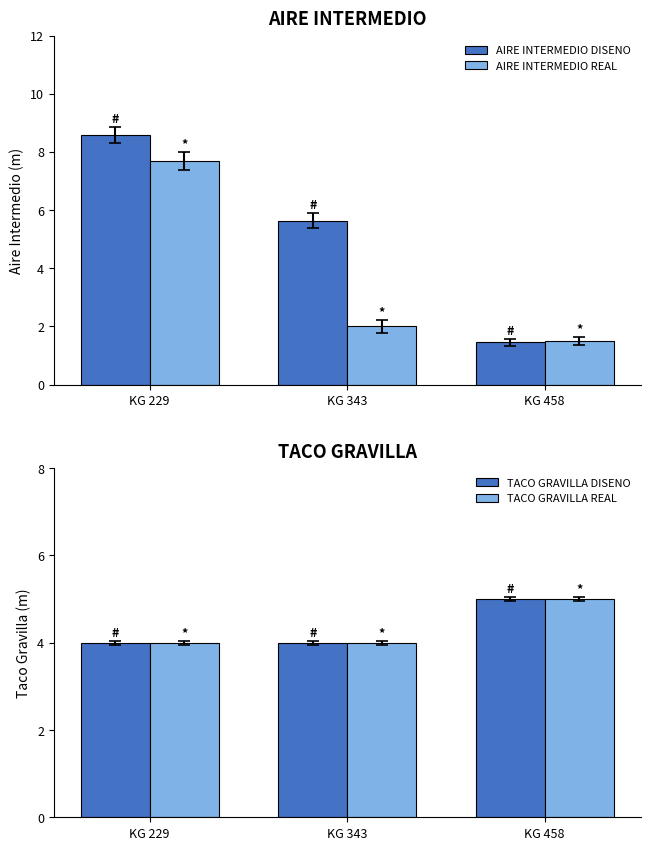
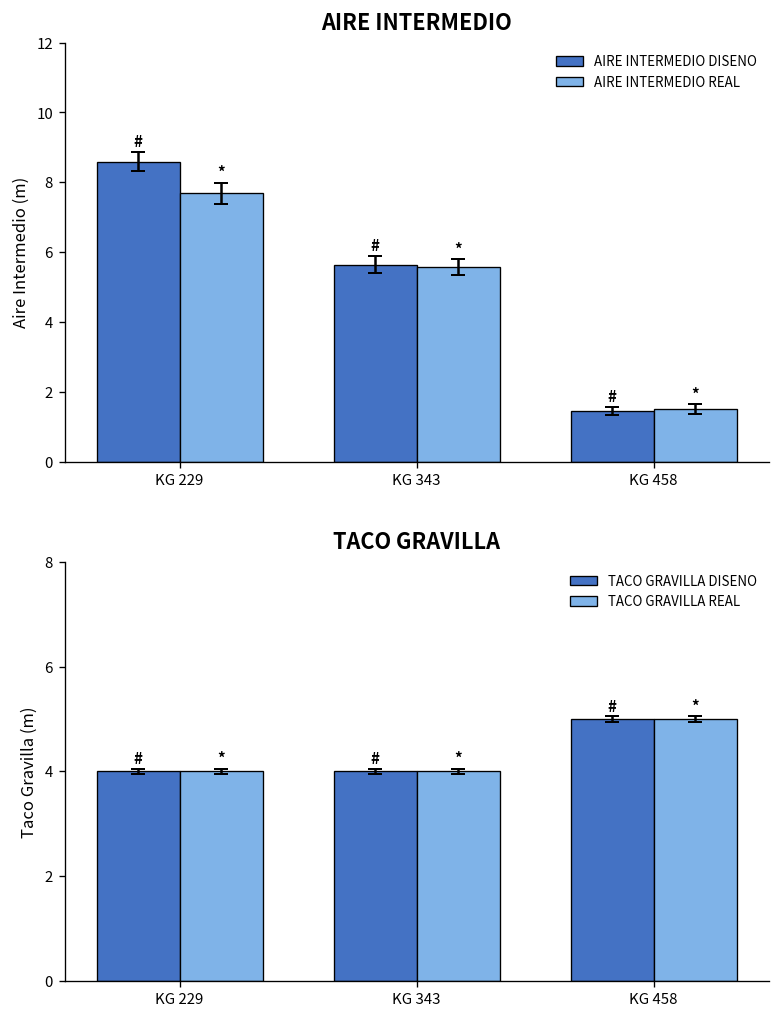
AIRE INTERMEDIO, AIRE INTERMEDIO REAL, KG 343: 2.0 -> 5.6
